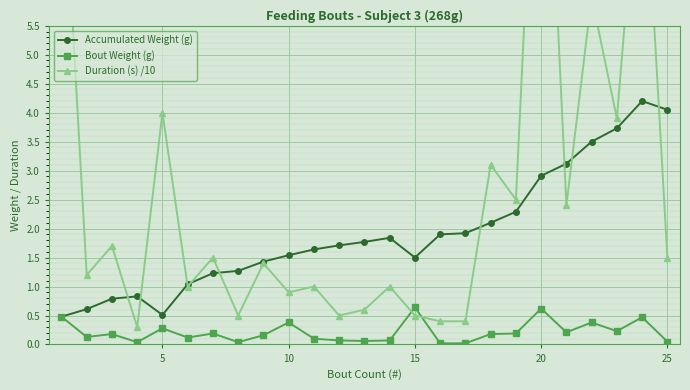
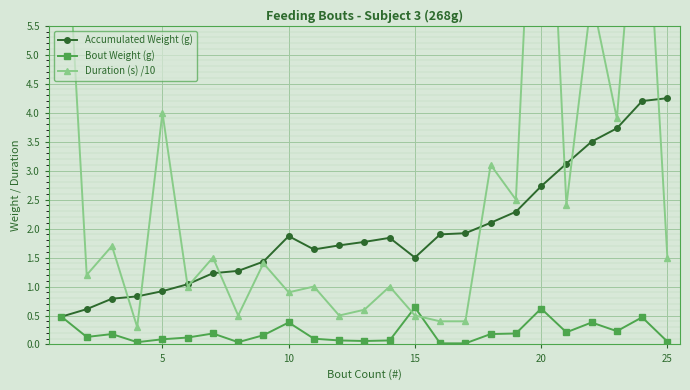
Accumulated Weight (g), 5: 0.5 -> 0.9
Bout Weight (g), 5: 0.3 -> 0.1
Accumulated Weight (g), 10: 1.5 -> 1.9
Accumulated Weight (g), 20: 2.9 -> 2.7
Accumulated Weight (g), 25: 4.1 -> 4.3
